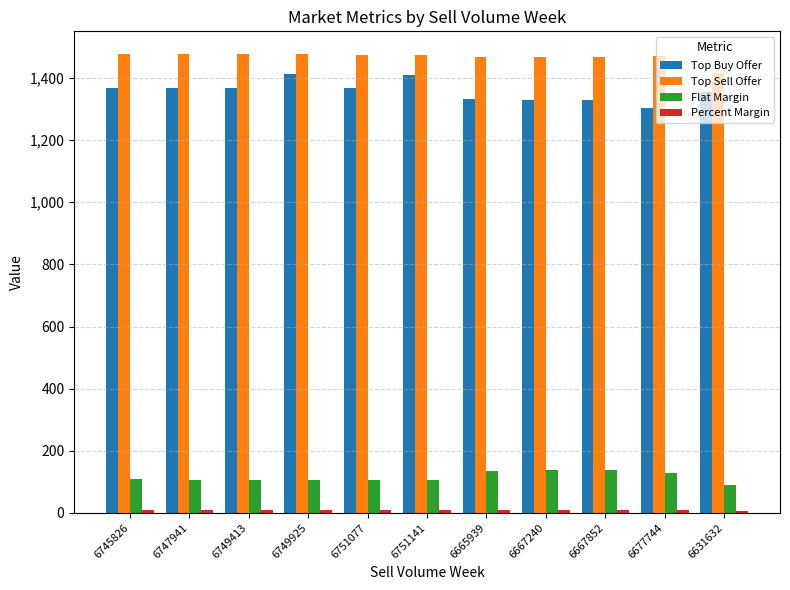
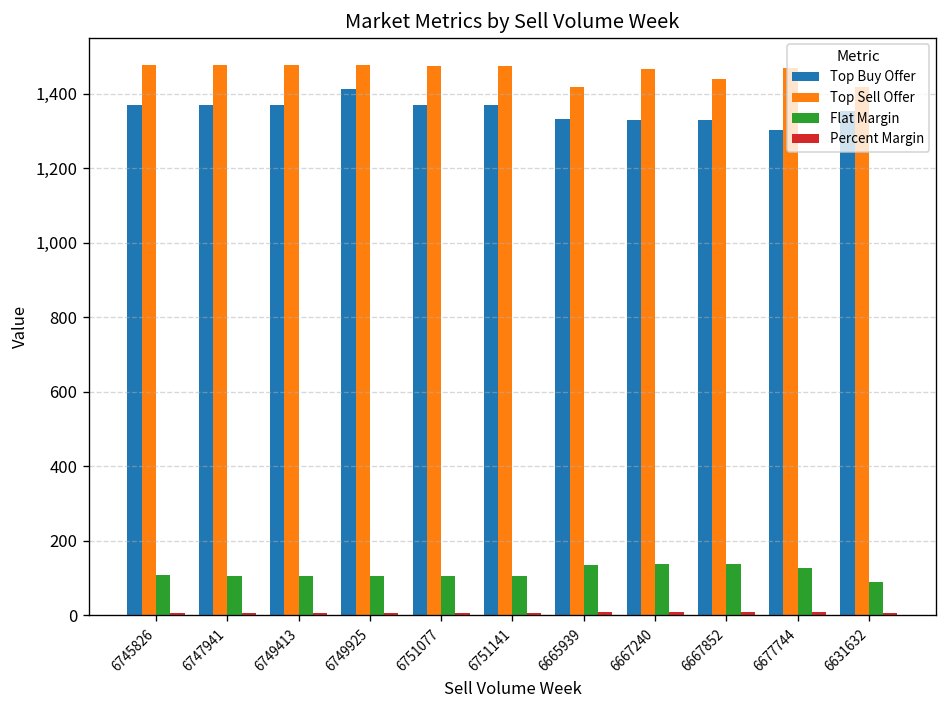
Top Buy Offer, 6751141: 1,410 -> 1,370
Top Sell Offer, 6665939: 1,470 -> 1,420
Top Sell Offer, 6667852: 1,470 -> 1,440
